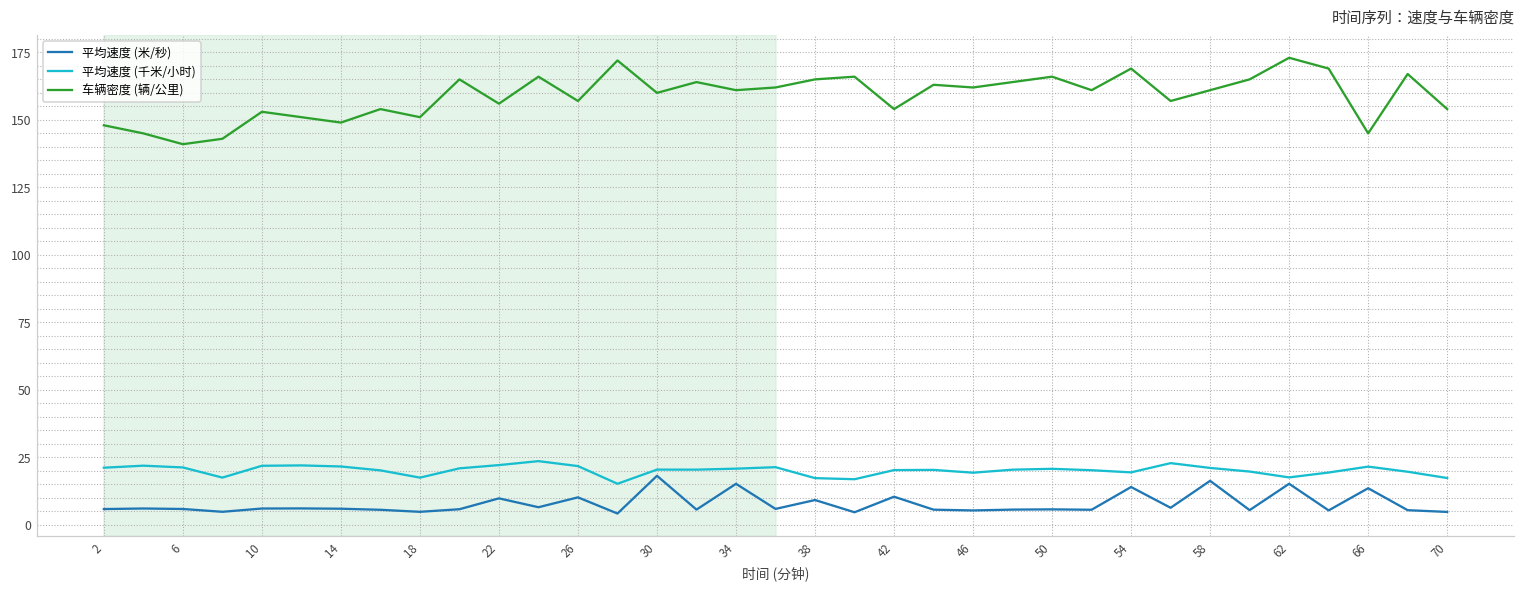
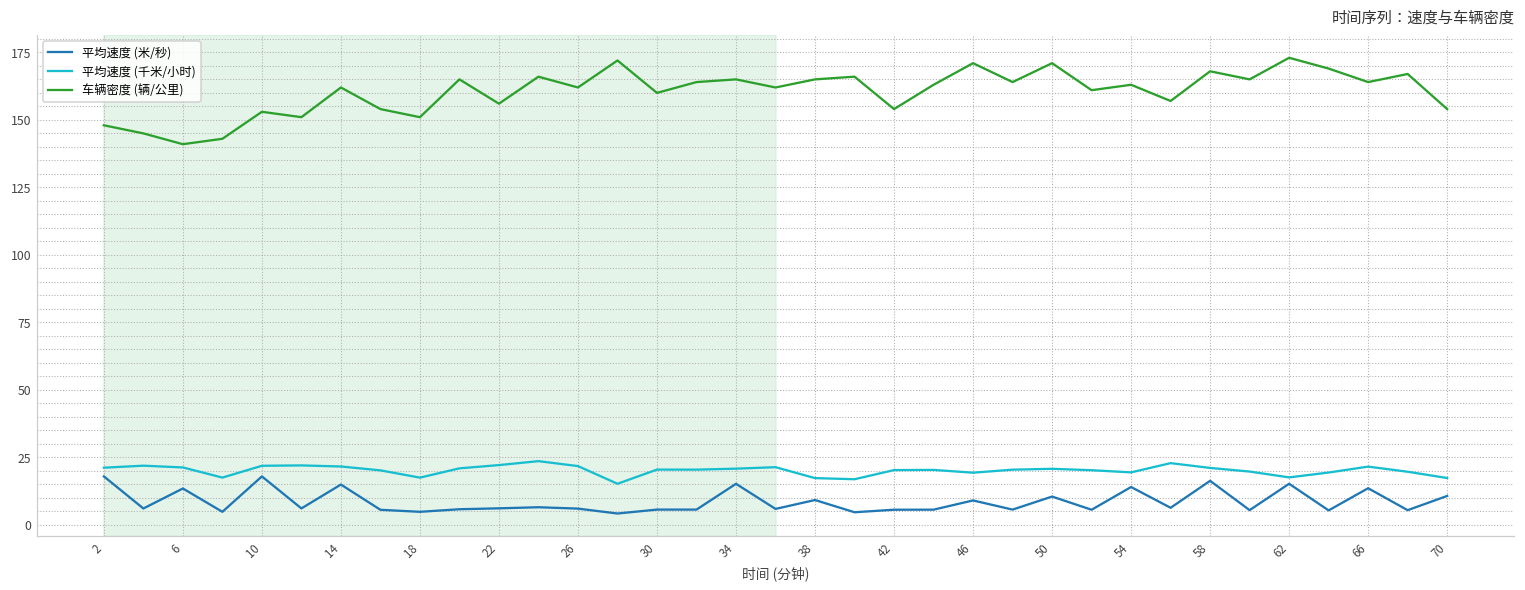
平均速度 (米/秒), 2: 6 -> 18
平均速度 (米/秒), 6: 6 -> 14
平均速度 (米/秒), 10: 6 -> 18
平均速度 (米/秒), 14: 6 -> 15
车辆密度 (辆/公里), 14: 149 -> 162
平均速度 (米/秒), 22: 10 -> 6
平均速度 (米/秒), 26: 10 -> 6
车辆密度 (辆/公里), 26: 157 -> 162
平均速度 (米/秒), 30: 18 -> 6
车辆密度 (辆/公里), 34: 161 -> 165
平均速度 (米/秒), 42: 10 -> 6
平均速度 (米/秒), 46: 5 -> 9
车辆密度 (辆/公里), 46: 162 -> 171
平均速度 (米/秒), 50: 6 -> 11
车辆密度 (辆/公里), 50: 166 -> 171
车辆密度 (辆/公里), 54: 169 -> 163
车辆密度 (辆/公里), 58: 161 -> 168
车辆密度 (辆/公里), 66: 145 -> 164
平均速度 (米/秒), 70: 5 -> 11
